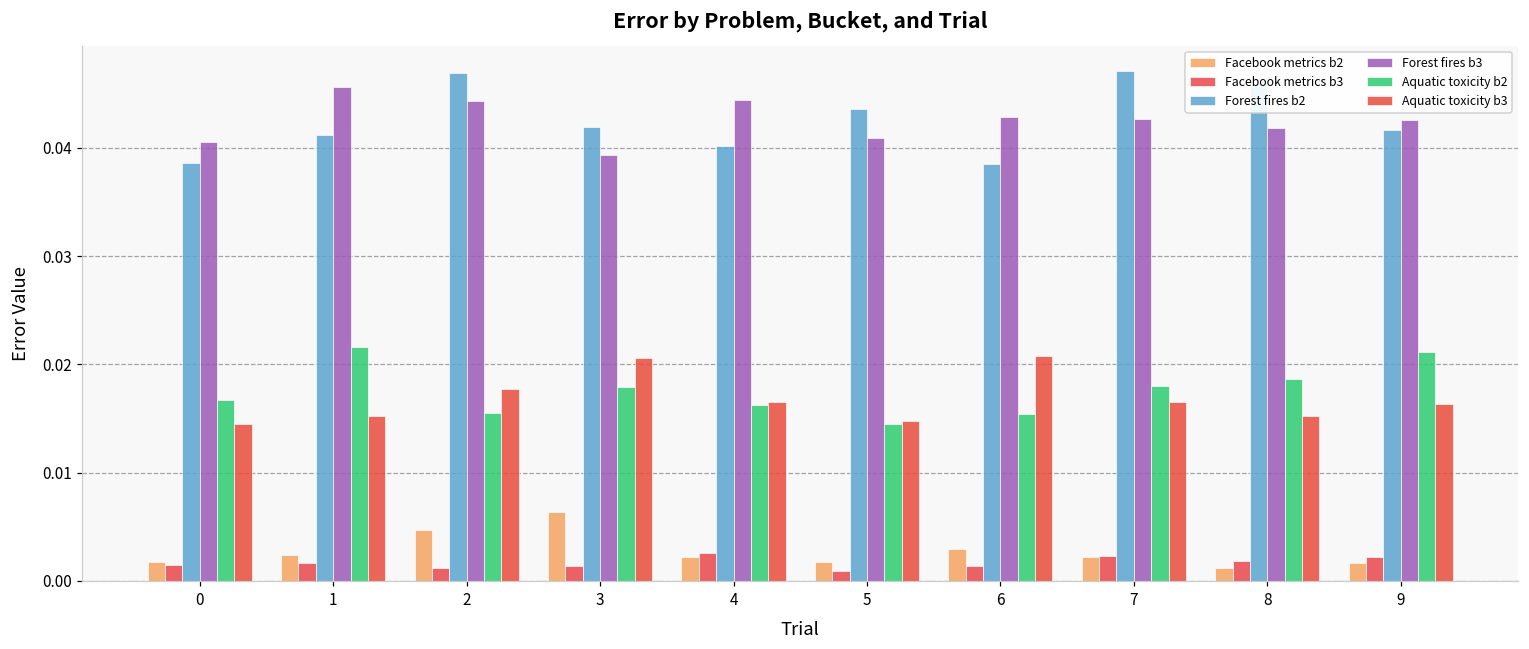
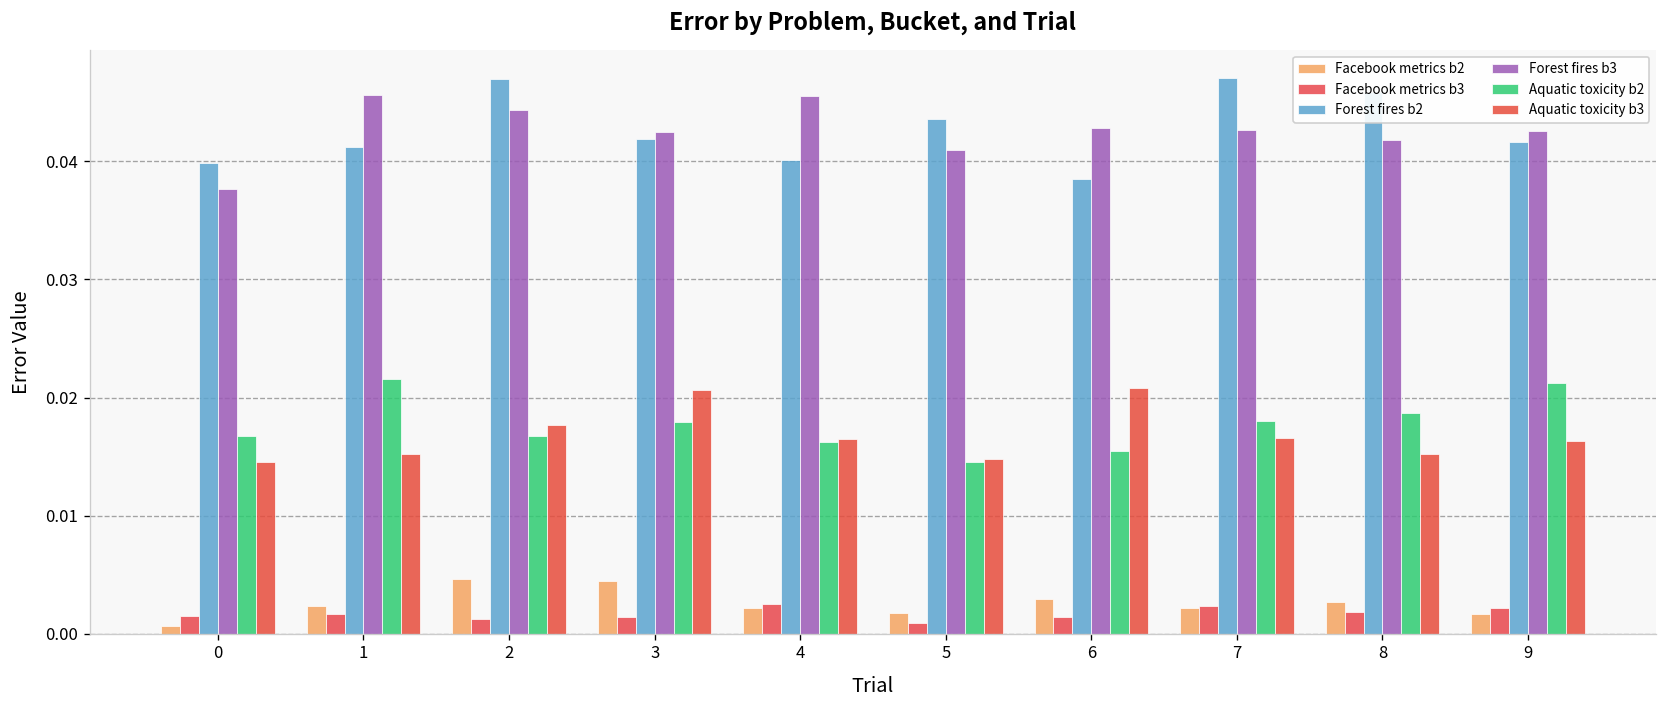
Facebook metrics b2, 0: 0.002 -> 0.001
Forest fires b2, 0: 0.039 -> 0.040
Forest fires b3, 0: 0.041 -> 0.038
Aquatic toxicity b2, 2: 0.016 -> 0.017
Facebook metrics b2, 3: 0.006 -> 0.004
Forest fires b3, 3: 0.039 -> 0.042
Forest fires b3, 4: 0.044 -> 0.046
Facebook metrics b2, 8: 0.001 -> 0.003
